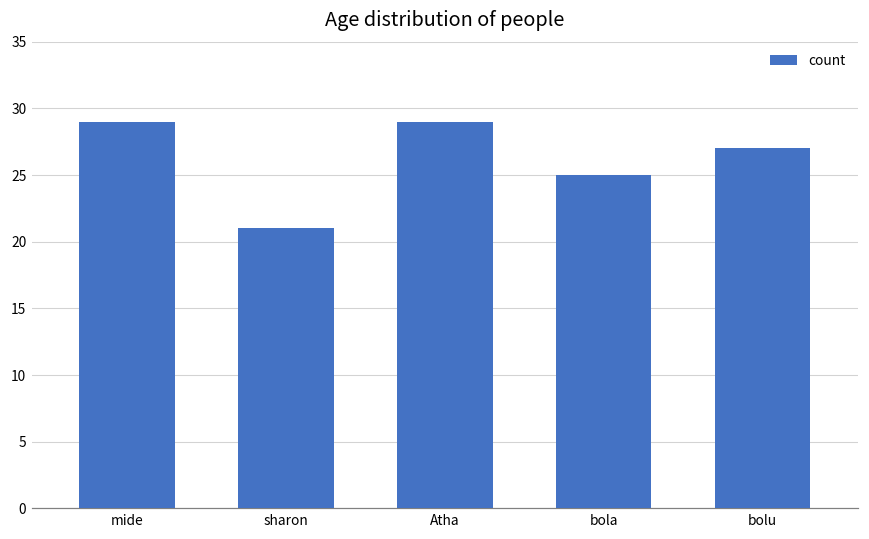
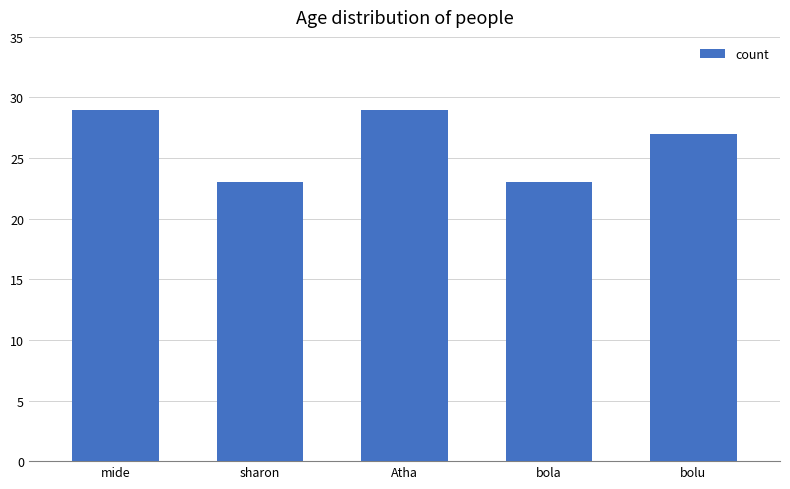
sharon: 21 -> 23
bola: 25 -> 23
